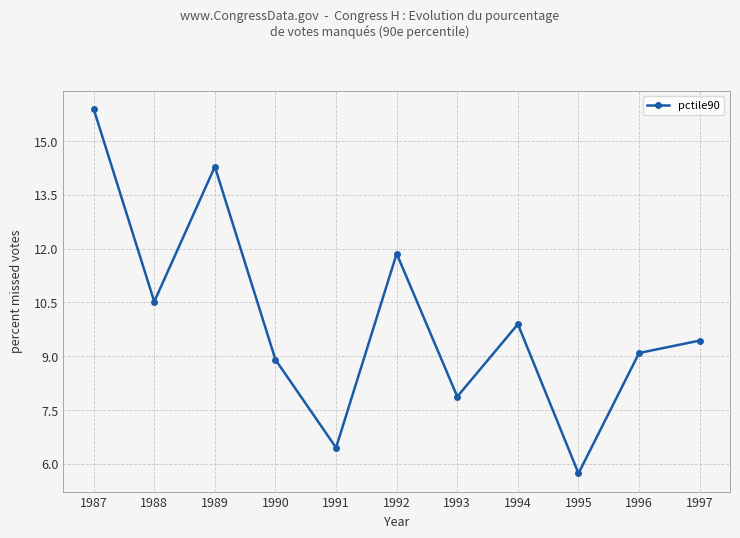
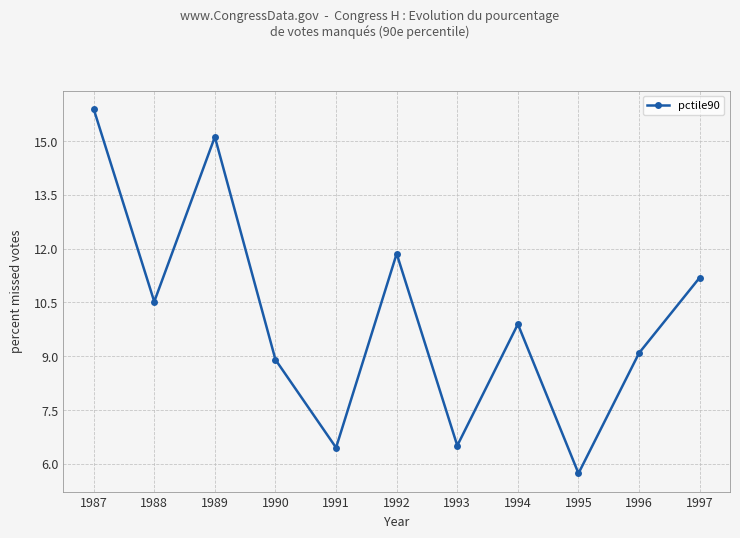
1989: 14.3 -> 15.1
1993: 7.9 -> 6.5
1997: 9.4 -> 11.2
